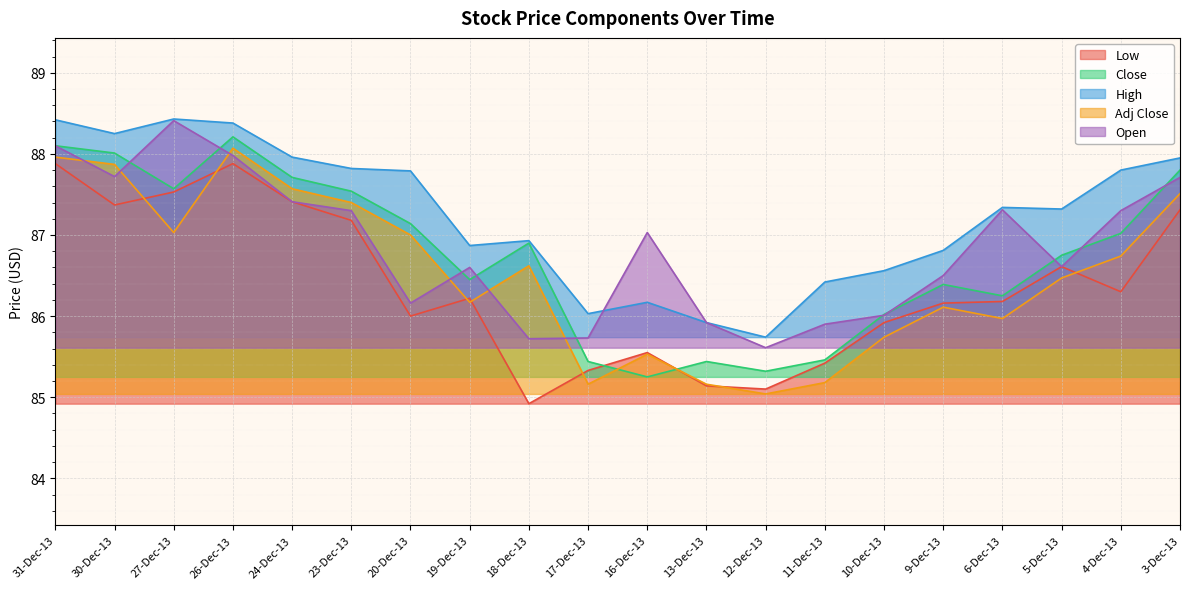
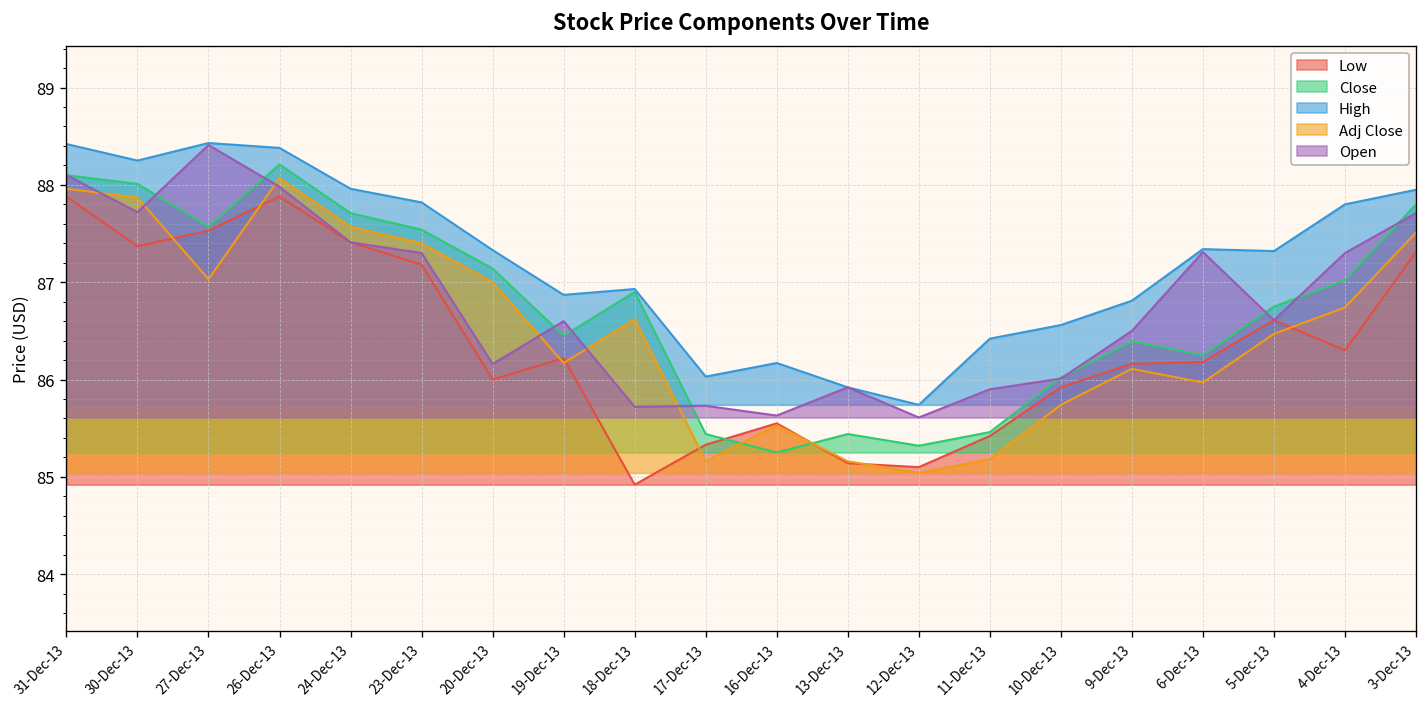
High, 20-Dec-13: 87.8 -> 87.3
Open, 16-Dec-13: 87.0 -> 85.6
